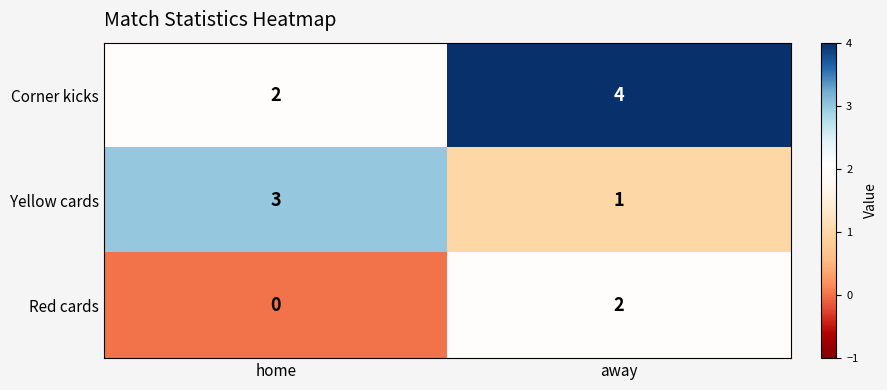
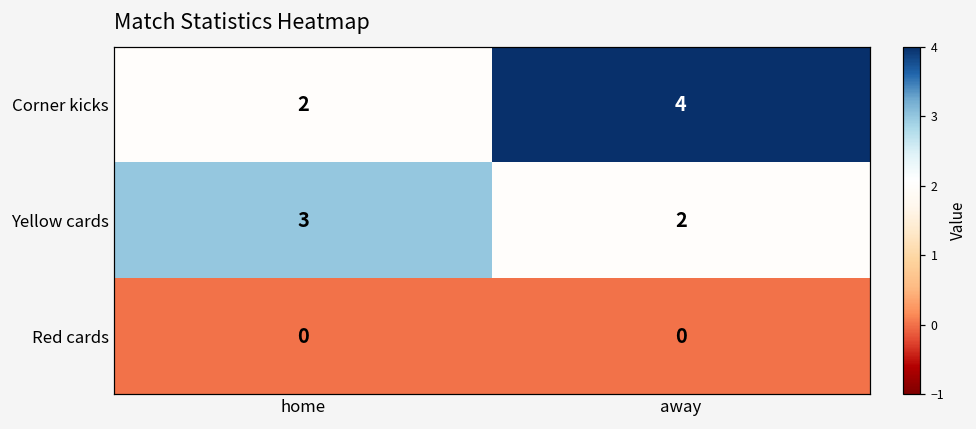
Yellow cards, away: 1 -> 2
Red cards, away: 2 -> 0
